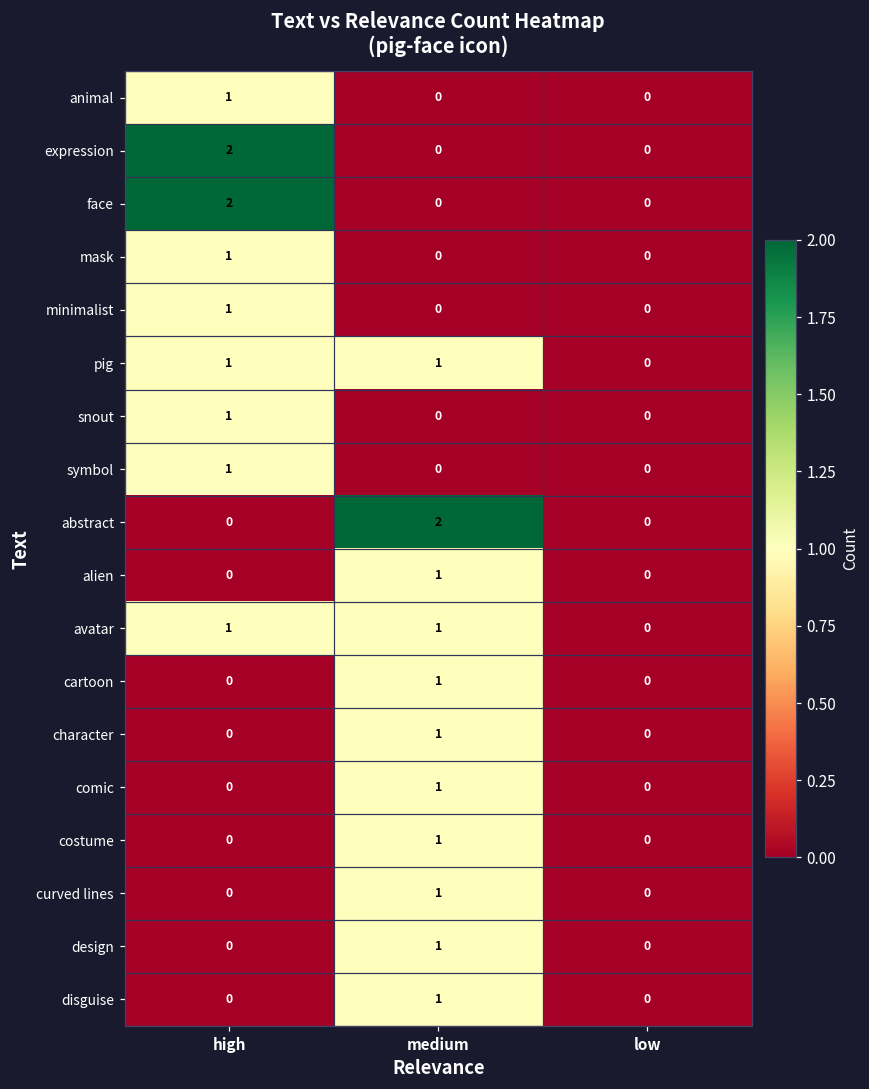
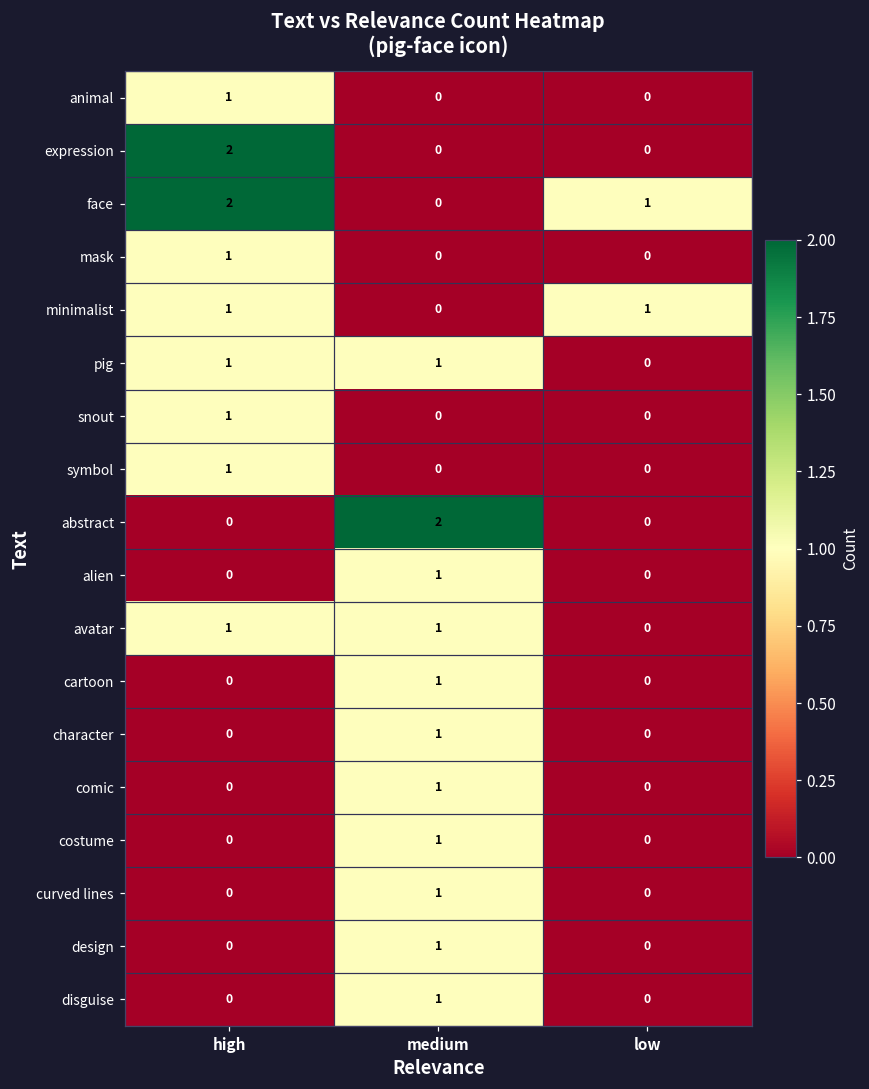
face, low: 0 -> 1
minimalist, low: 0 -> 1
